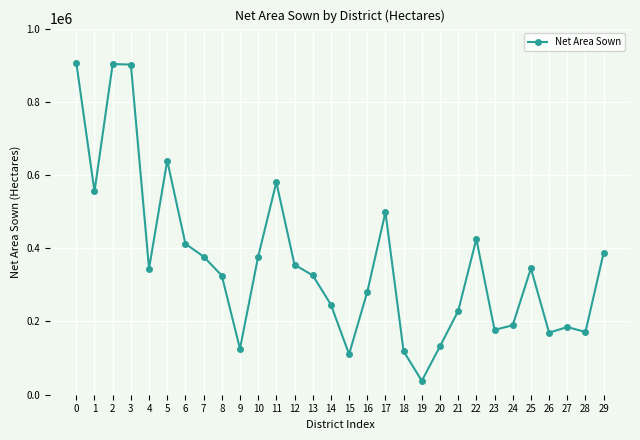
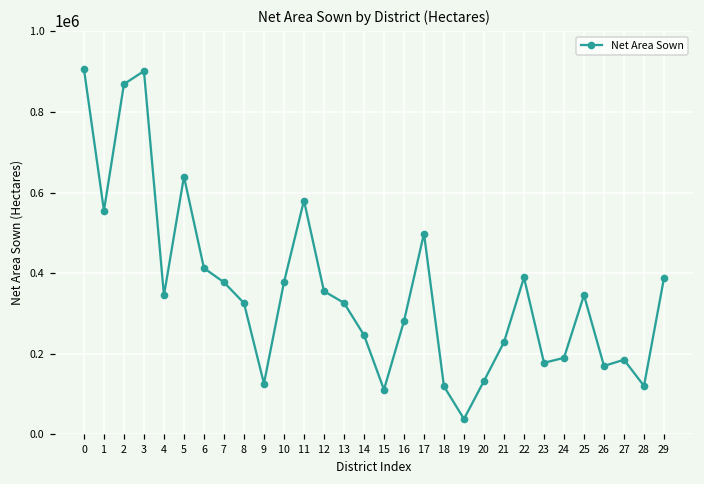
2: 900000 -> 870000
22: 430000 -> 390000
28: 170000 -> 120000
